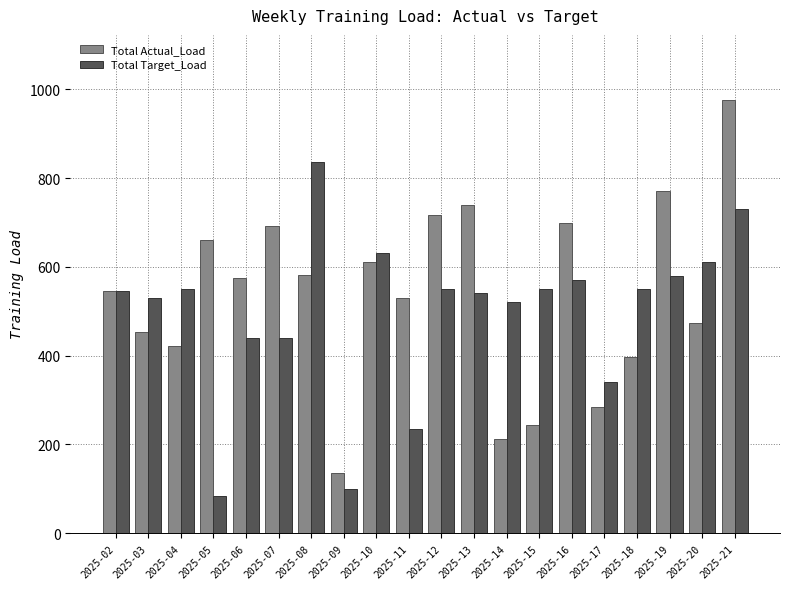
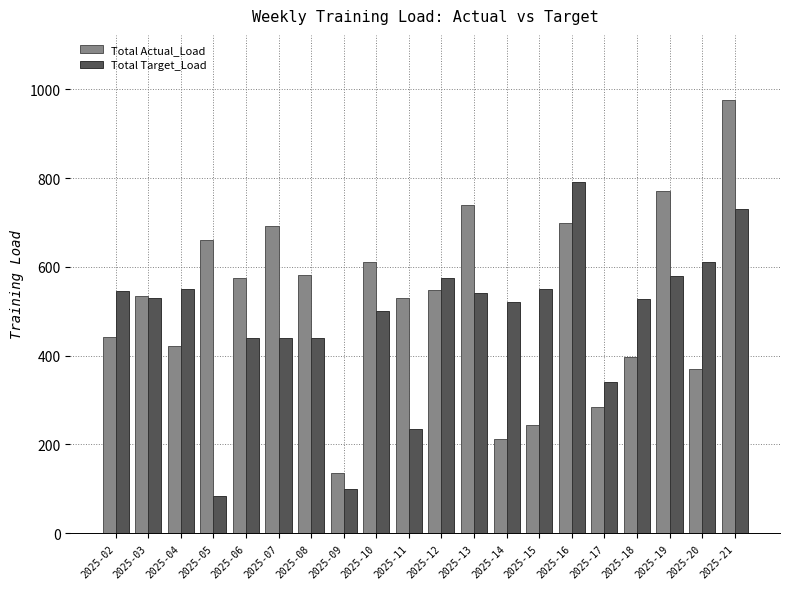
Total Actual_Load, 2025-02: 550 -> 440
Total Actual_Load, 2025-03: 450 -> 530
Total Target_Load, 2025-08: 840 -> 440
Total Target_Load, 2025-10: 630 -> 500
Total Actual_Load, 2025-12: 720 -> 550
Total Target_Load, 2025-12: 550 -> 570
Total Target_Load, 2025-16: 570 -> 790
Total Target_Load, 2025-18: 550 -> 530
Total Actual_Load, 2025-20: 470 -> 370
